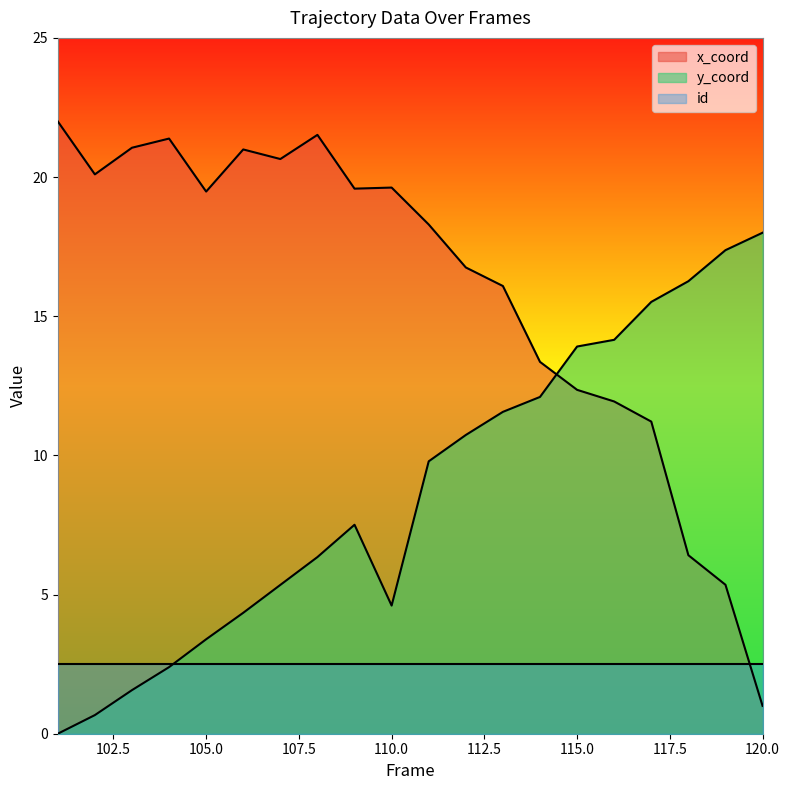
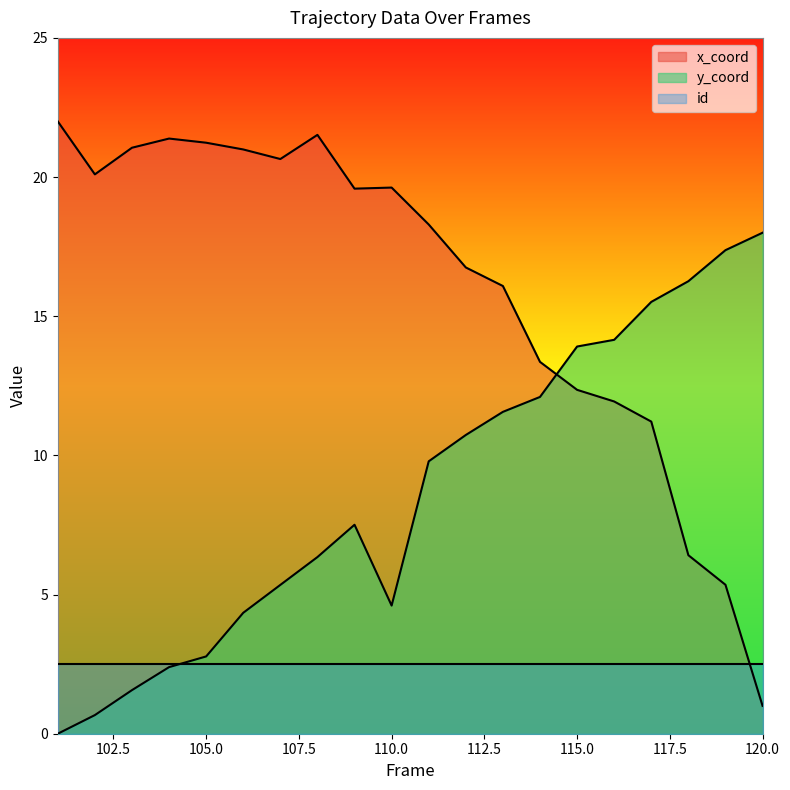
x_coord, 105.0: 19.5 -> 21.2
y_coord, 105.0: 3.4 -> 2.8
